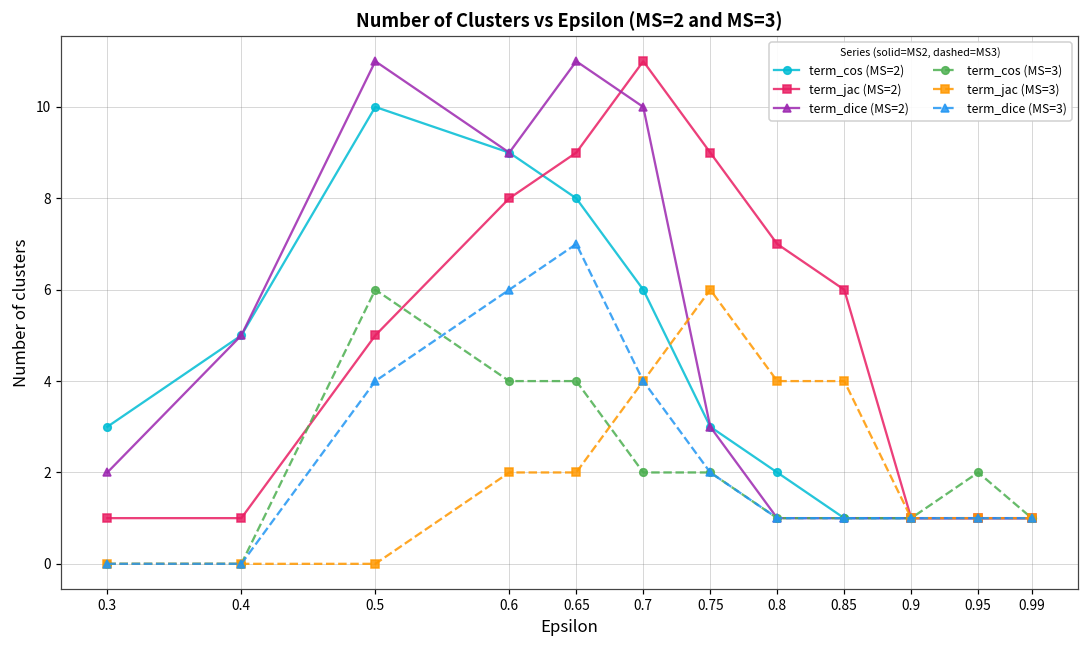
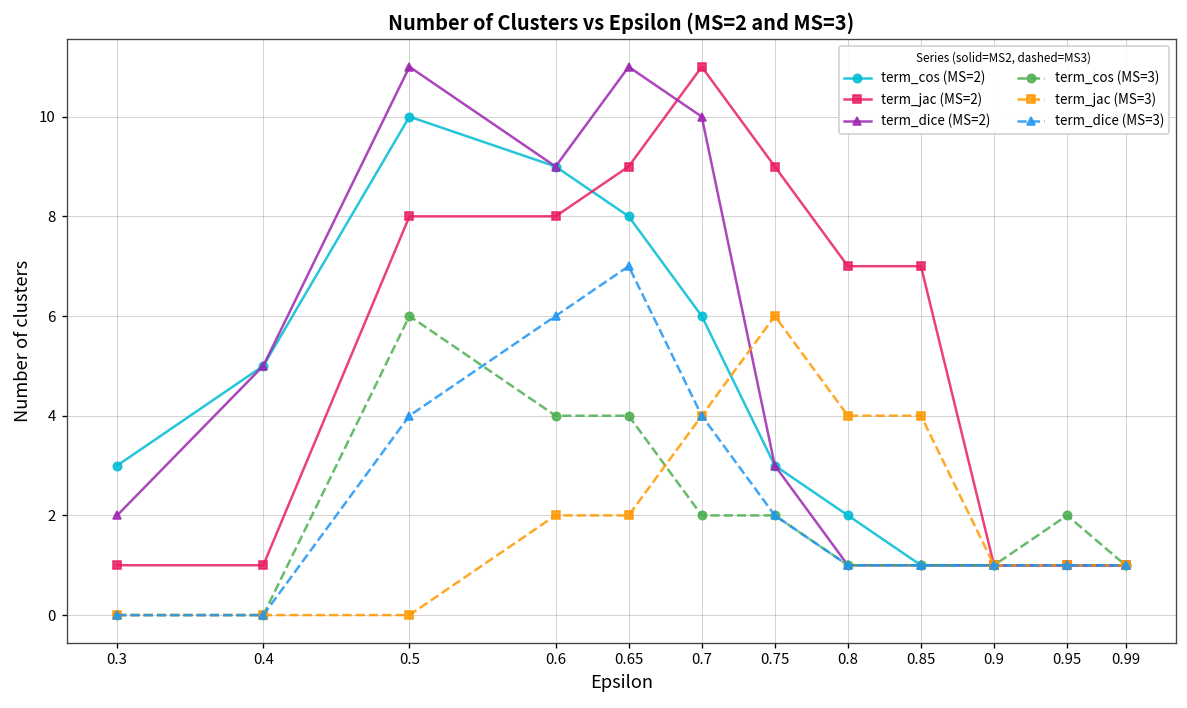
term_jac (MS=2), 0.5: 5 -> 8
term_jac (MS=2), 0.85: 6 -> 7
